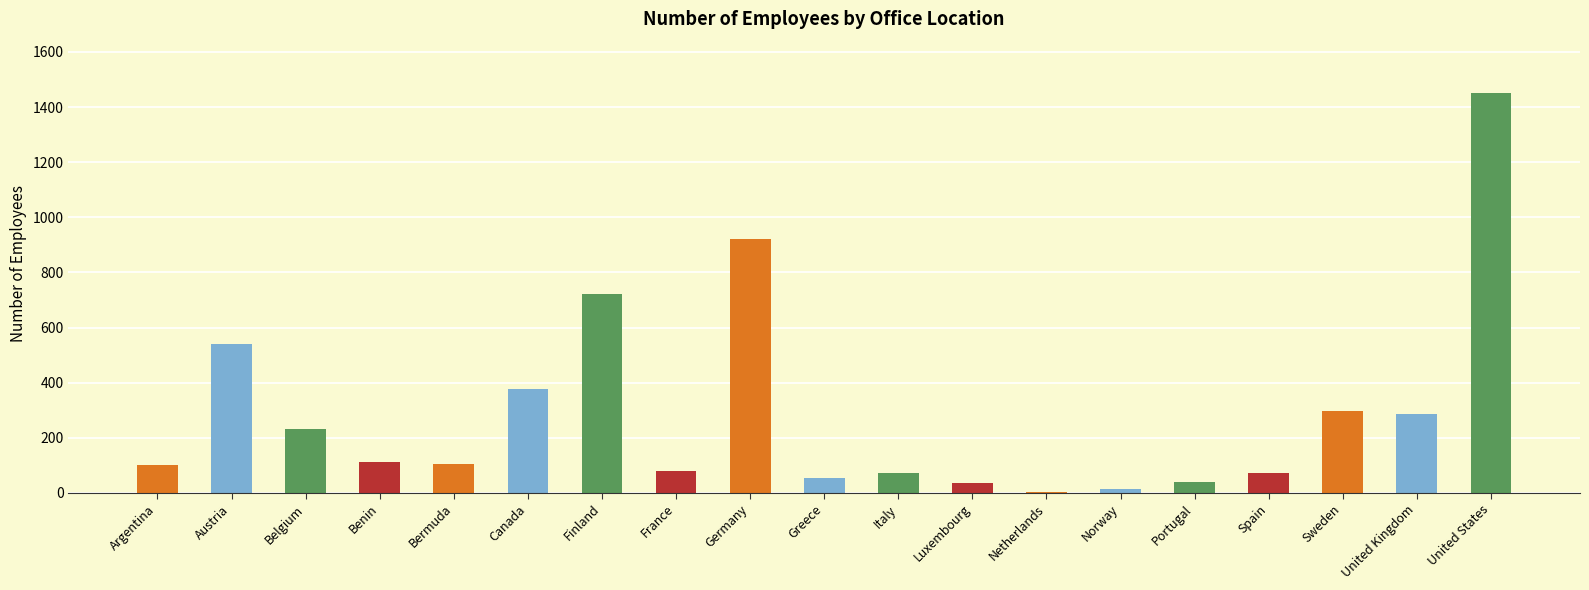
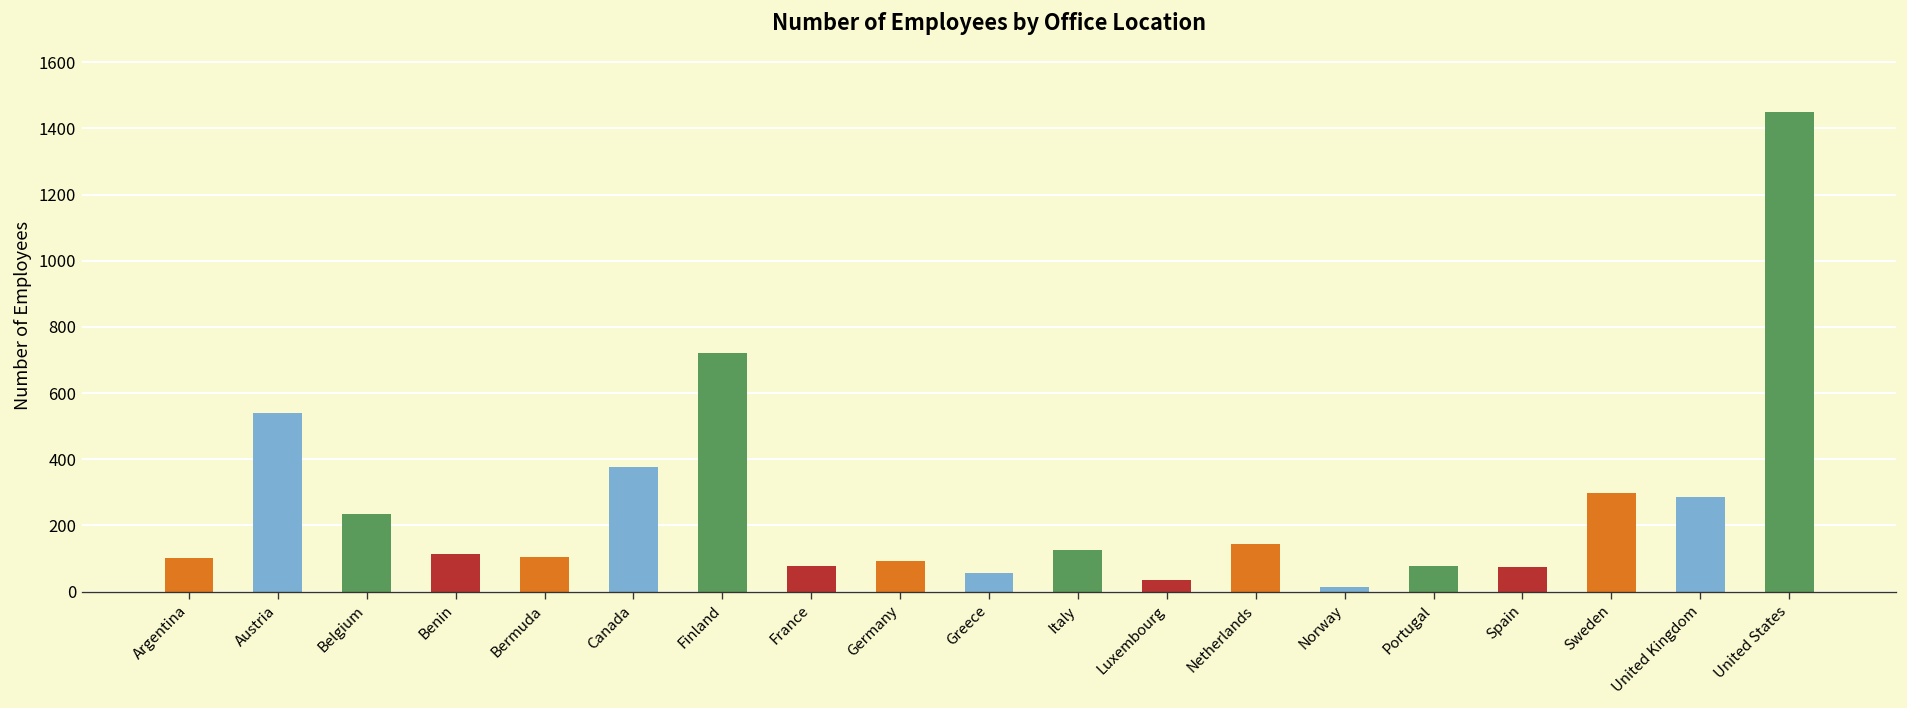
Germany: 920 -> 90
Italy: 70 -> 130
Netherlands: 10 -> 140
Portugal: 40 -> 80
